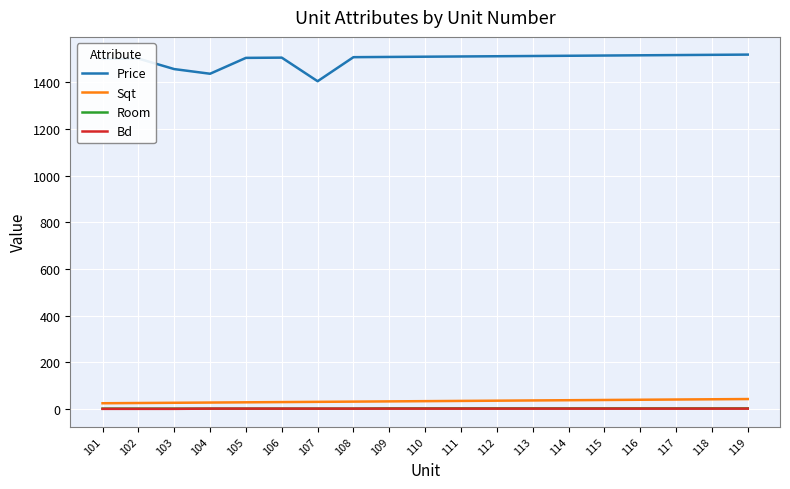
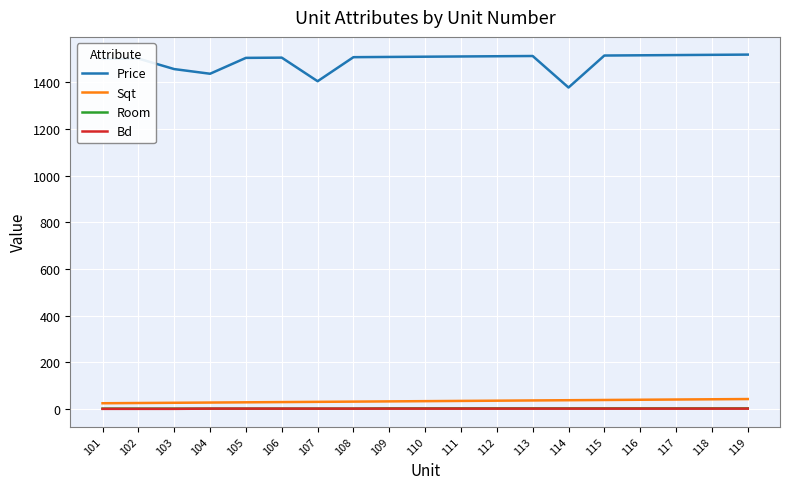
Price, 114: 1510 -> 1380
